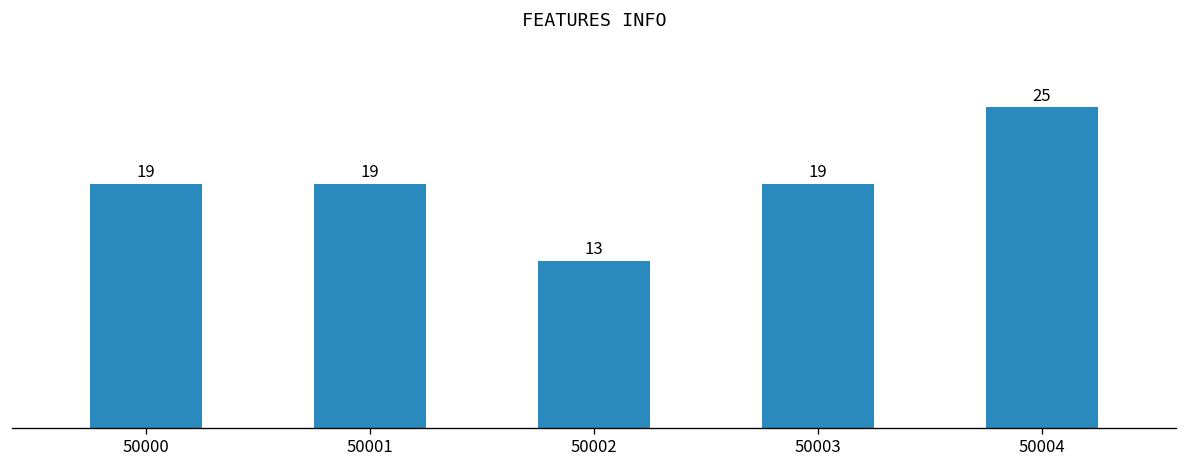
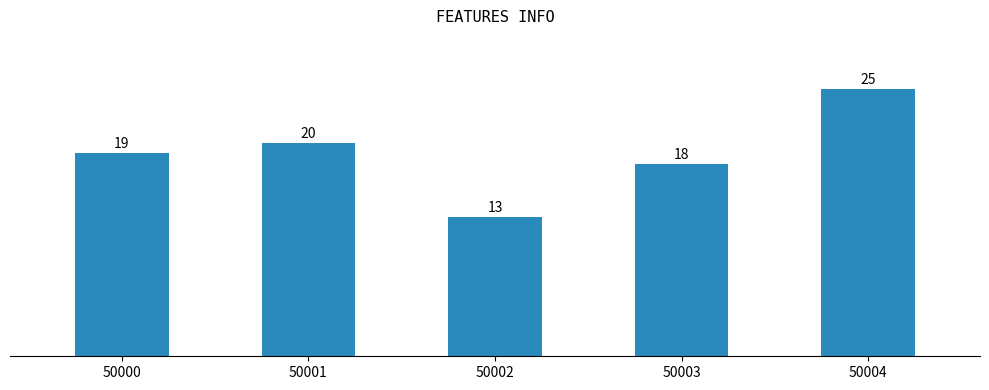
50001: 19 -> 20
50003: 19 -> 18
